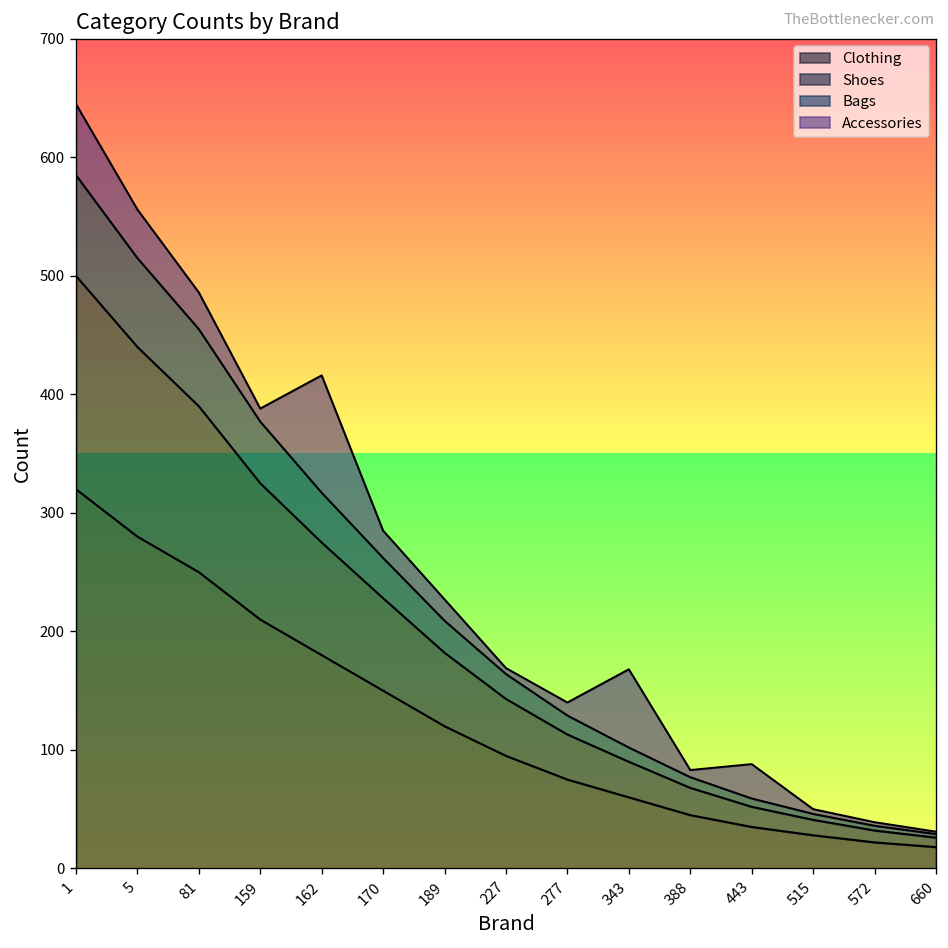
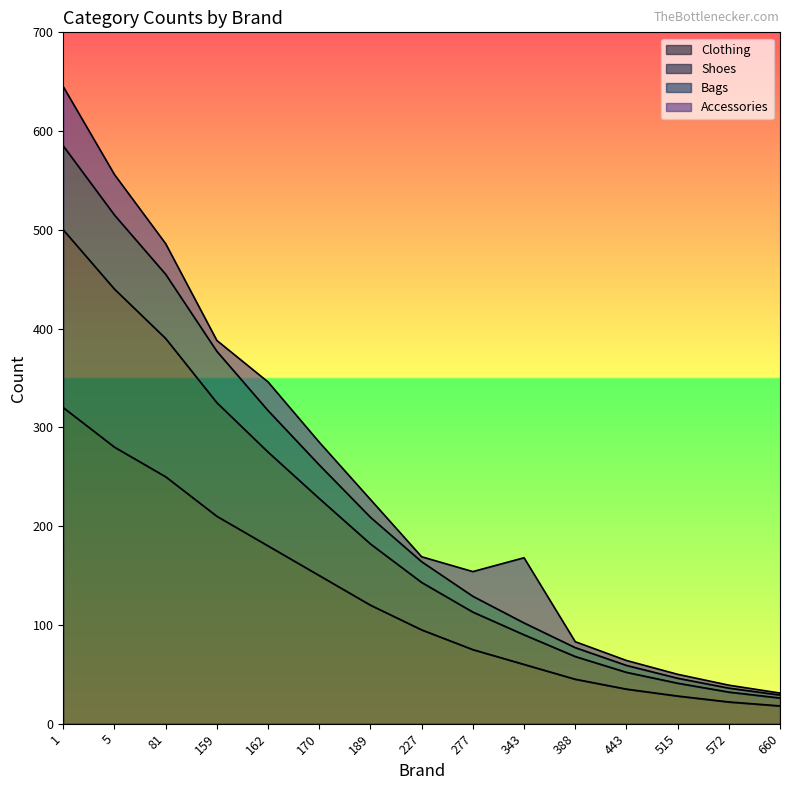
Accessories, 162: 100 -> 30
Accessories, 277: 10 -> 30
Accessories, 443: 30 -> 10
